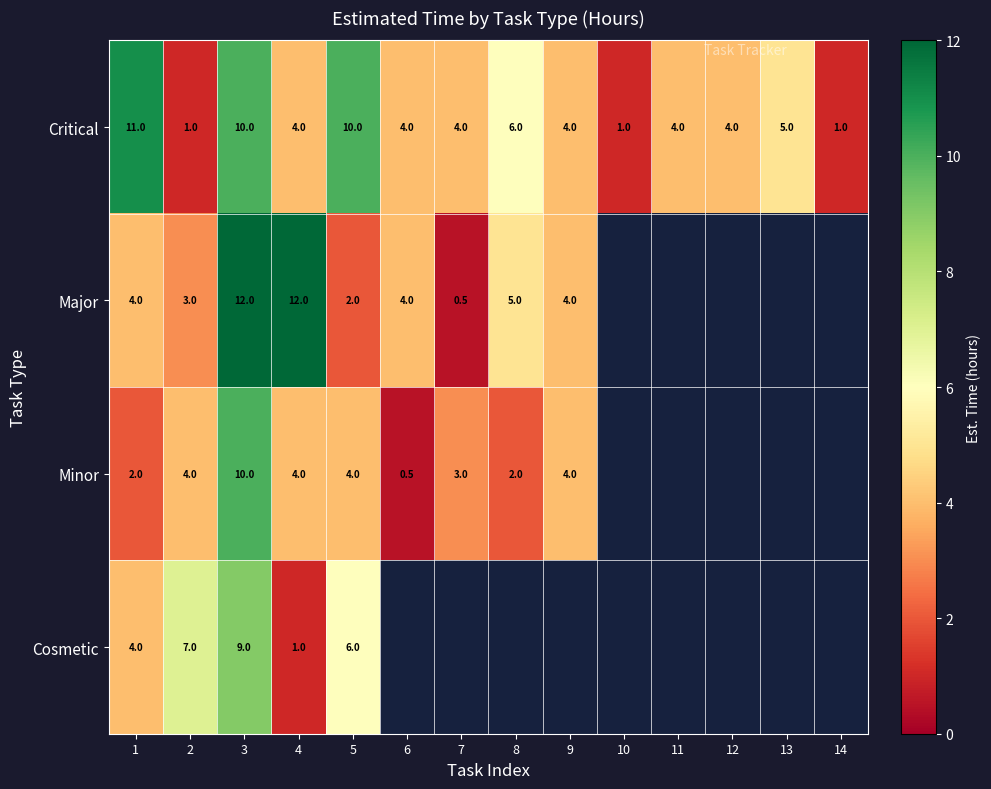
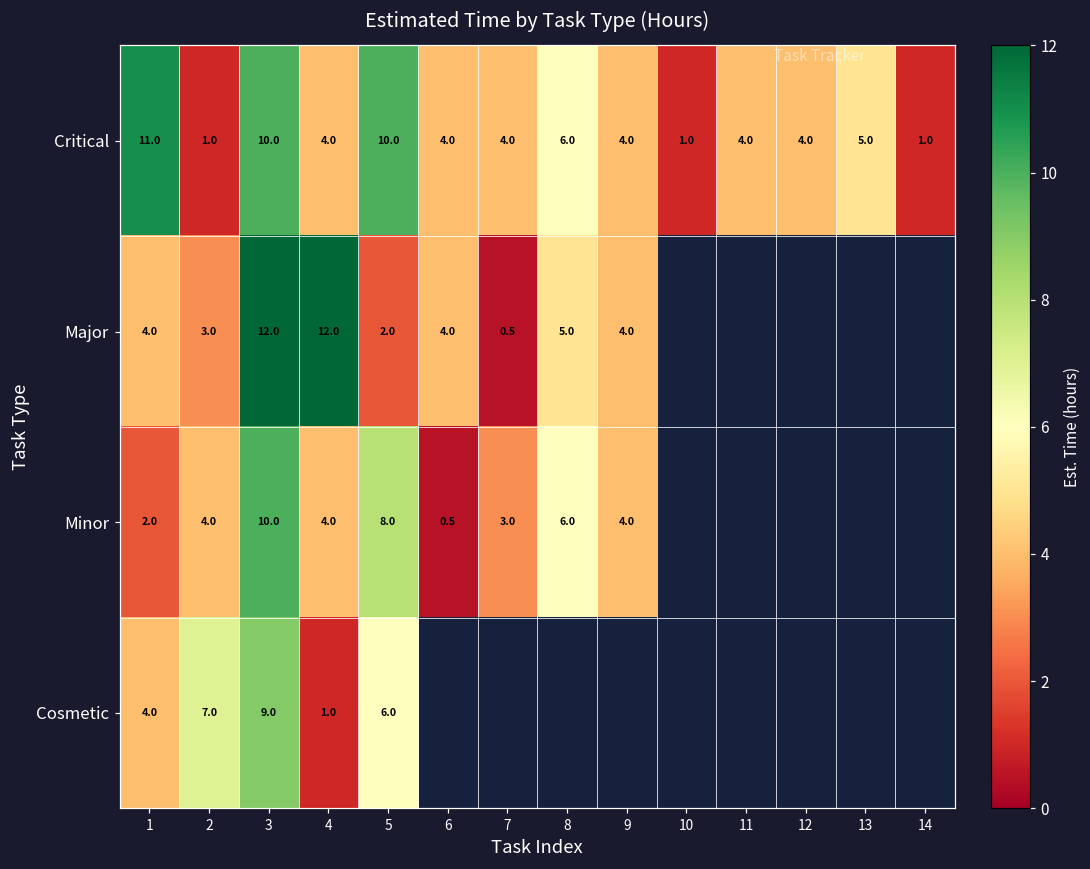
Minor, 5: 4.0 -> 8.0
Minor, 8: 2.0 -> 6.0
